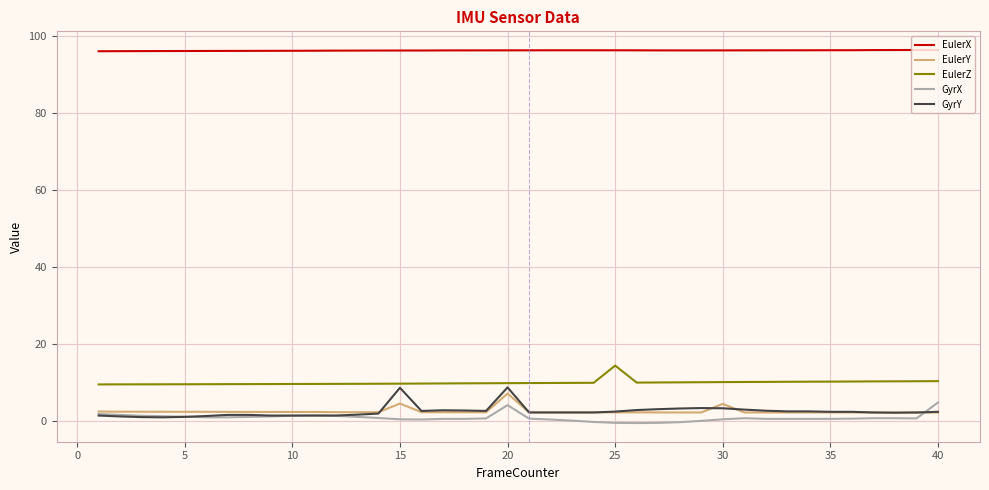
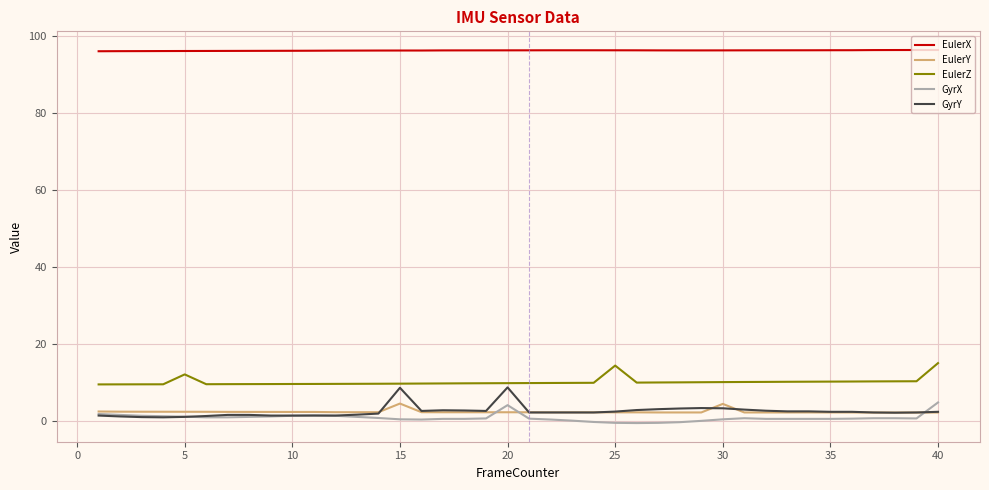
EulerZ, 5: 10 -> 12
EulerY, 20: 7 -> 2
EulerZ, 40: 10 -> 15
